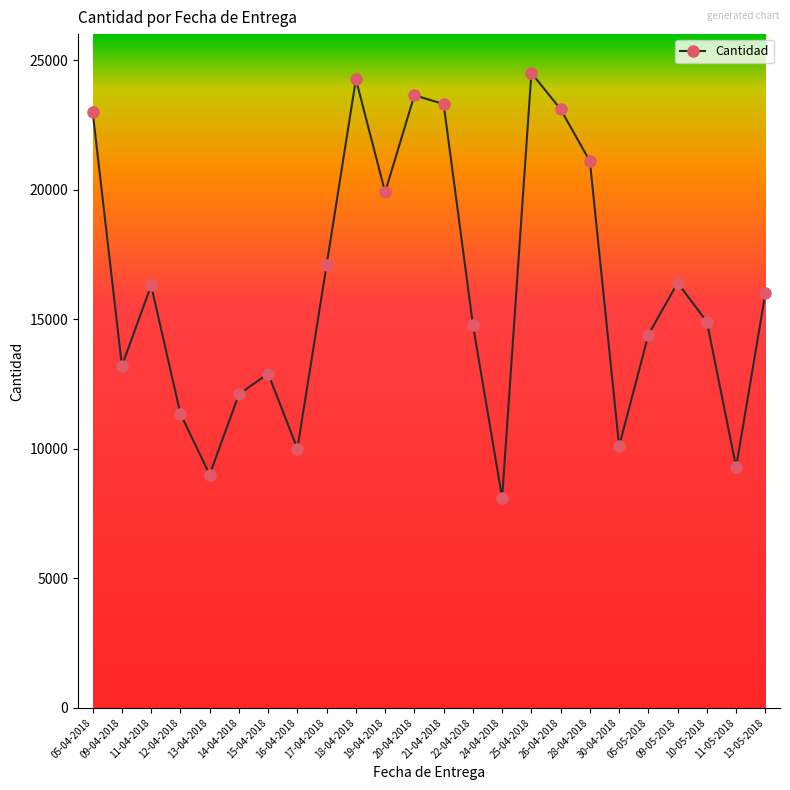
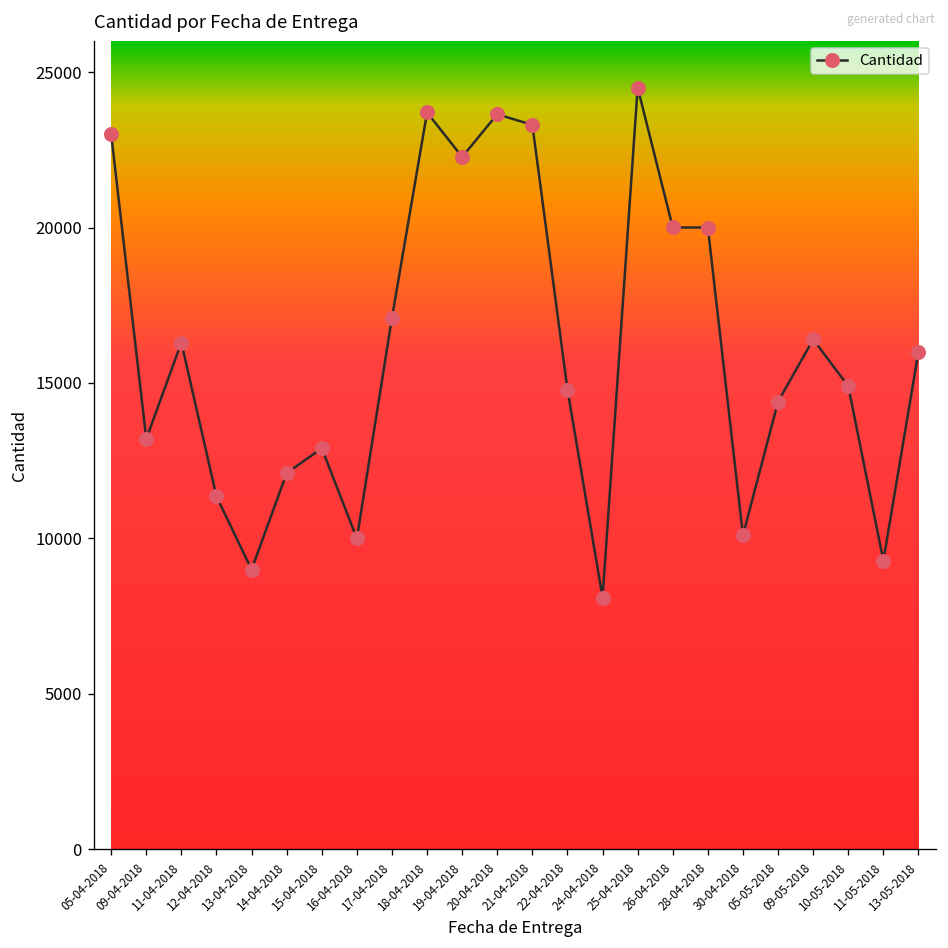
18-04-2018: 24300 -> 23700
19-04-2018: 19900 -> 22300
26-04-2018: 23100 -> 20000
28-04-2018: 21100 -> 20000
